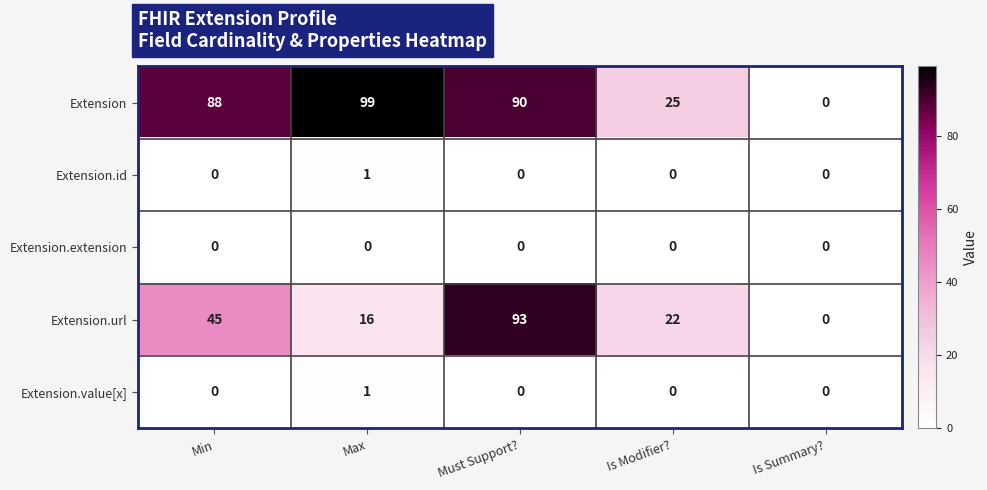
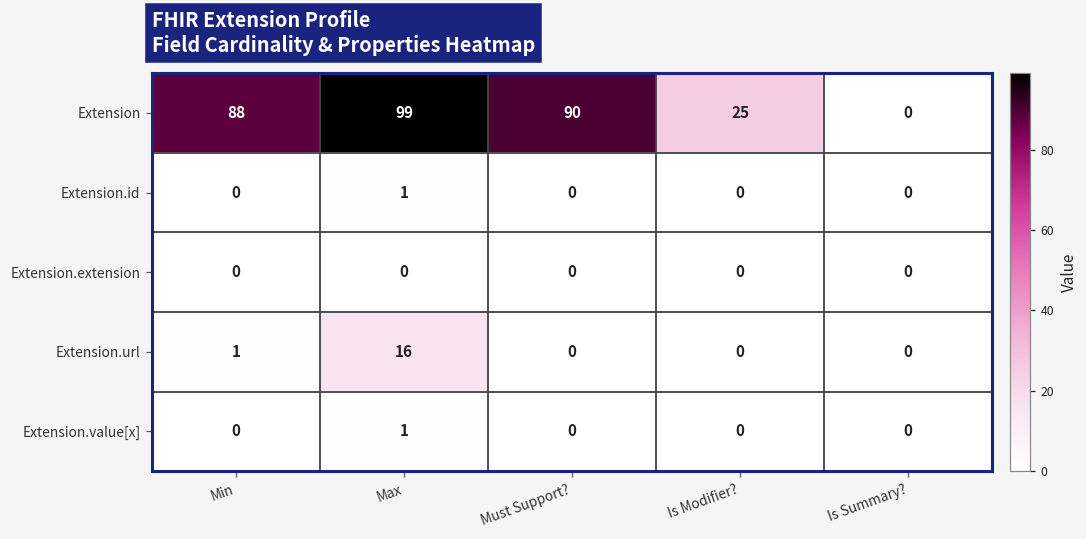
Extension.url, Min: 45 -> 1
Extension.url, Must Support?: 93 -> 0
Extension.url, Is Modifier?: 22 -> 0
